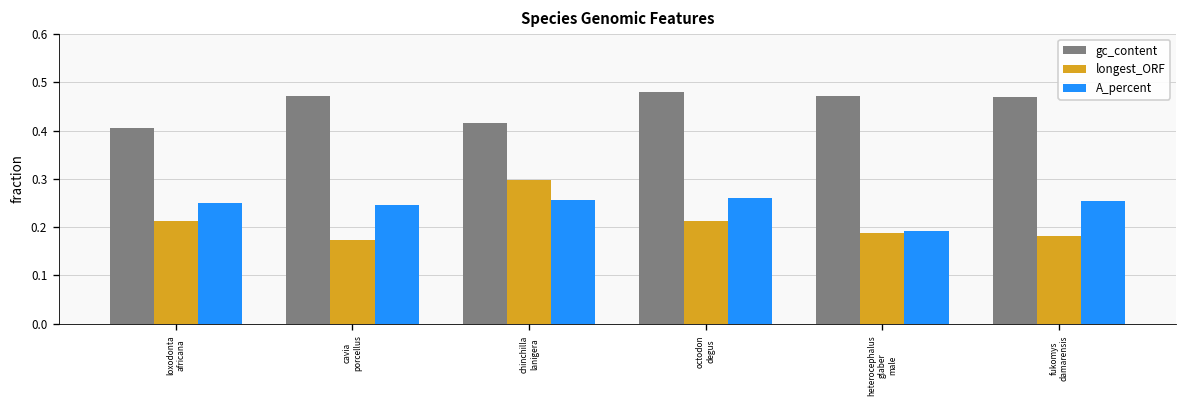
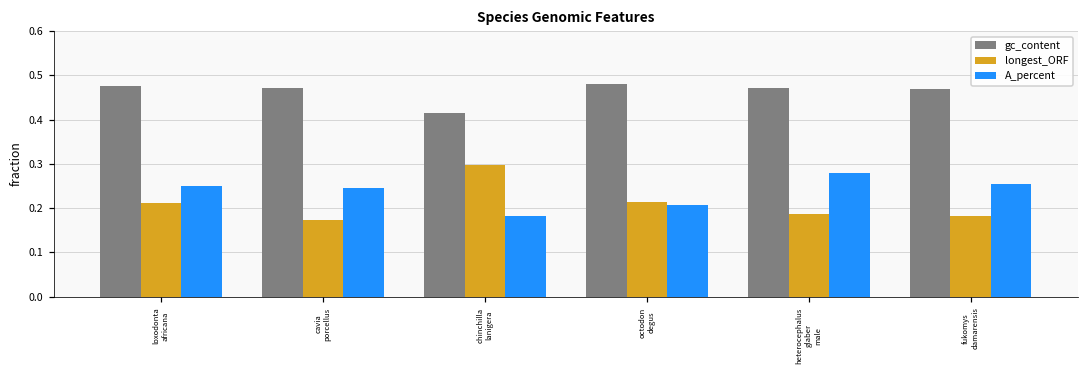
gc_content, loxodonta africana: 0.41 -> 0.48
A_percent, chinchilla lanigera: 0.26 -> 0.18
A_percent, octodon degus: 0.26 -> 0.21
A_percent, heterocephalus glaber male: 0.19 -> 0.28
